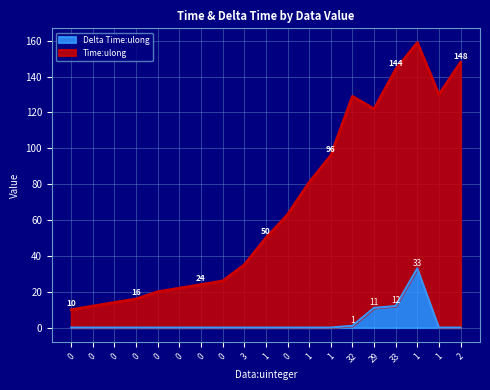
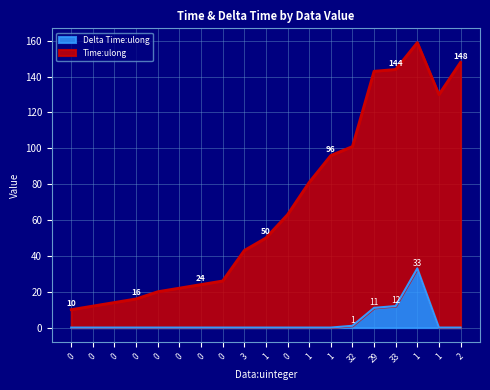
Time:ulong, 3: 35 -> 43
Time:ulong, 32: 128 -> 100
Time:ulong, 29: 111 -> 132
